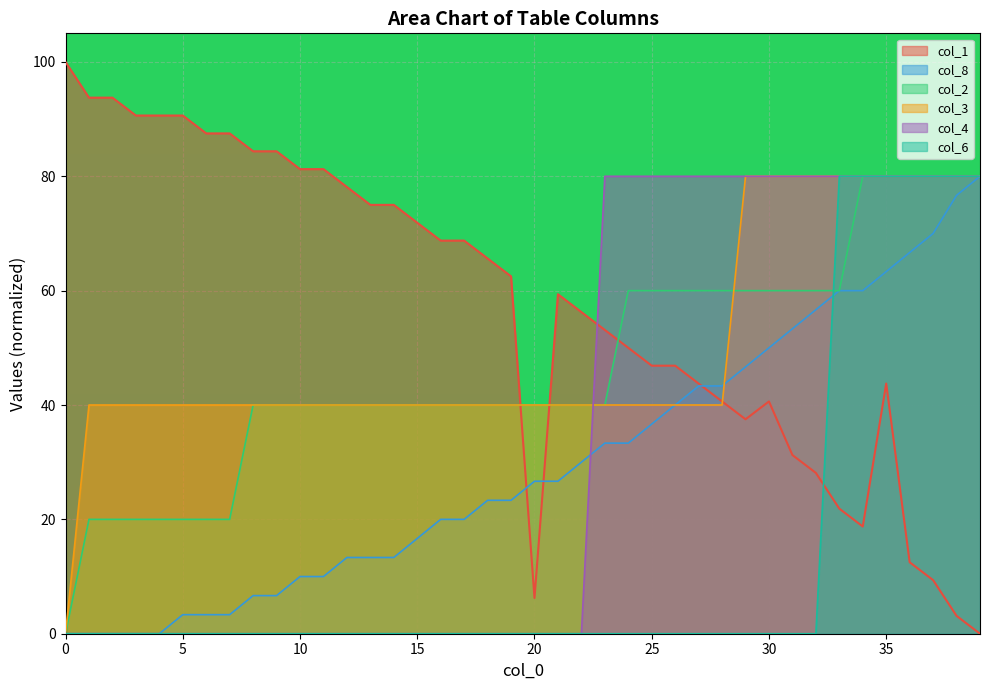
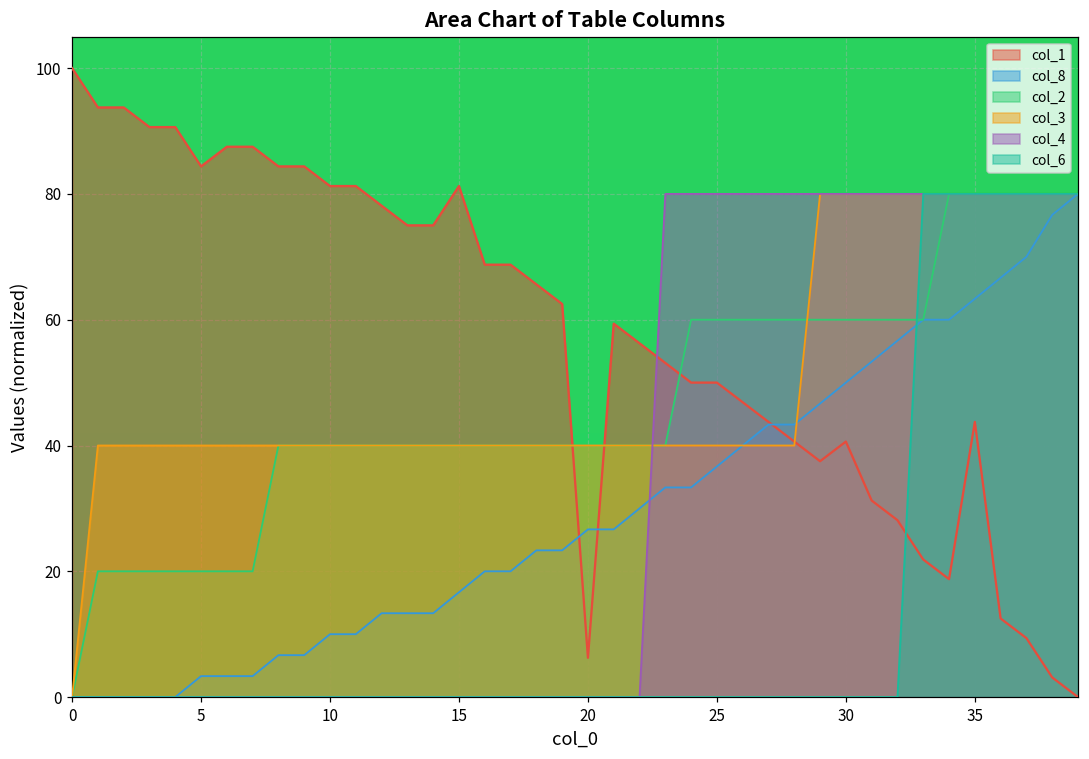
col_1, 5: 91 -> 84
col_1, 15: 72 -> 81
col_1, 25: 47 -> 50
